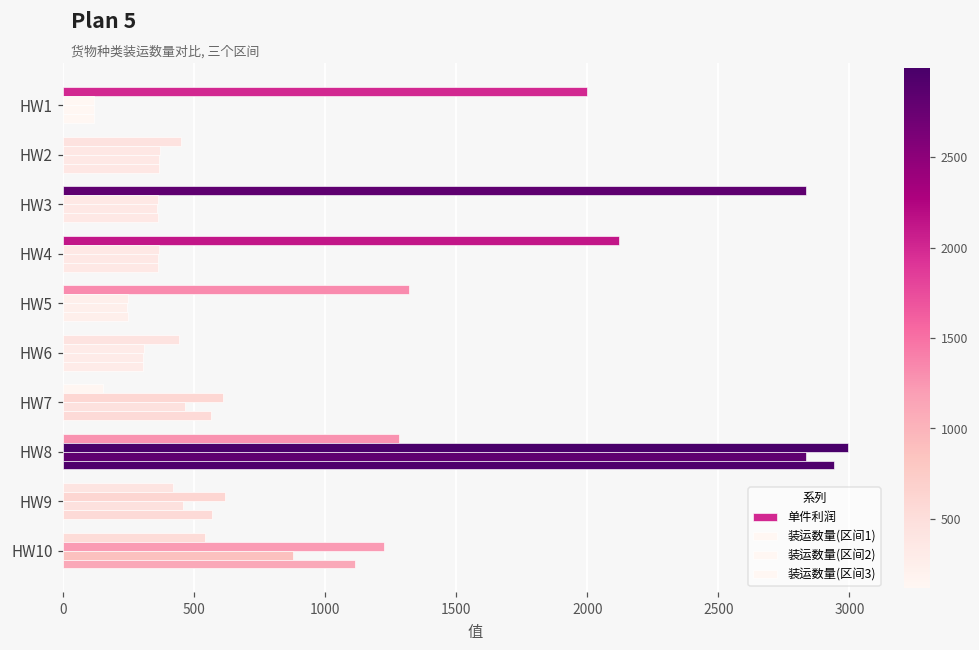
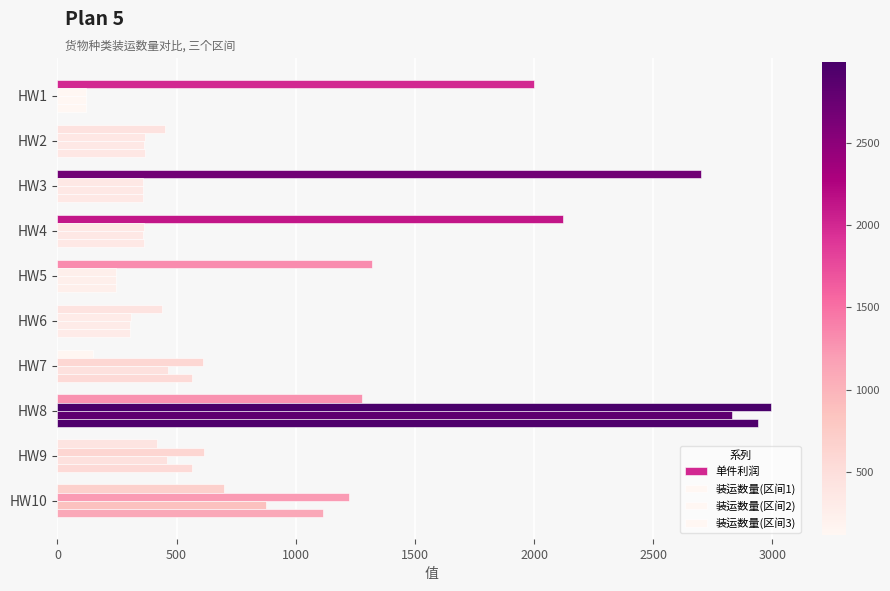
单件利润, HW3: 2830 -> 2700
单件利润, HW10: 540 -> 700
